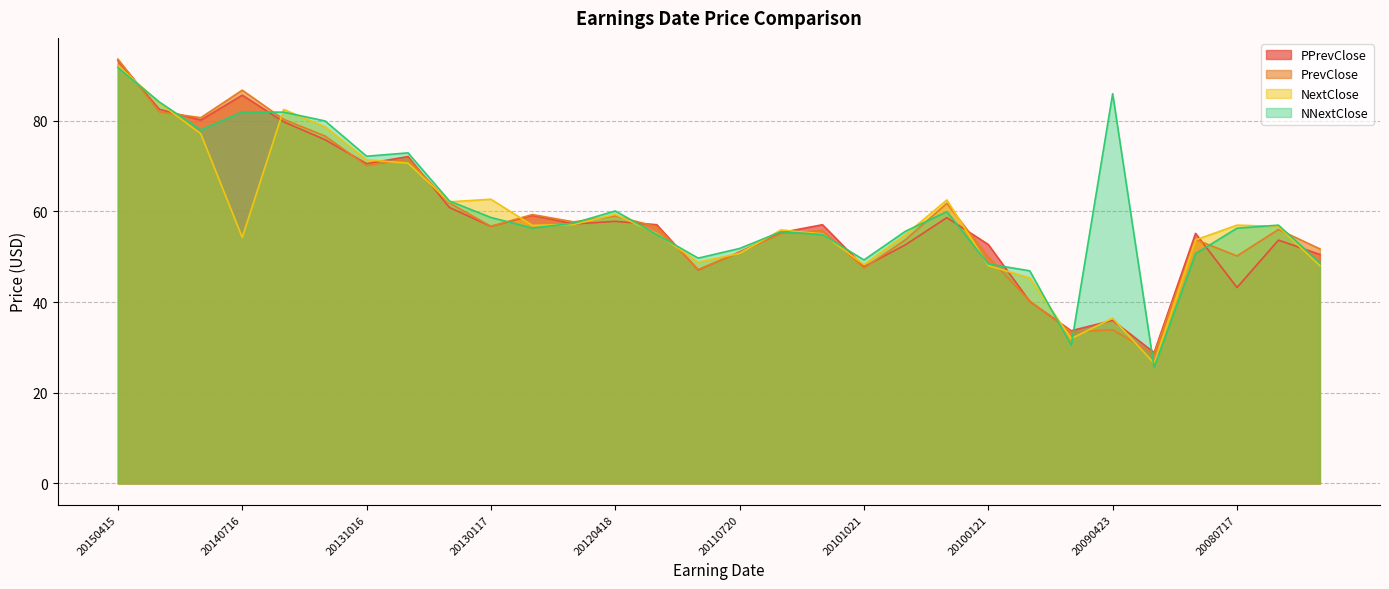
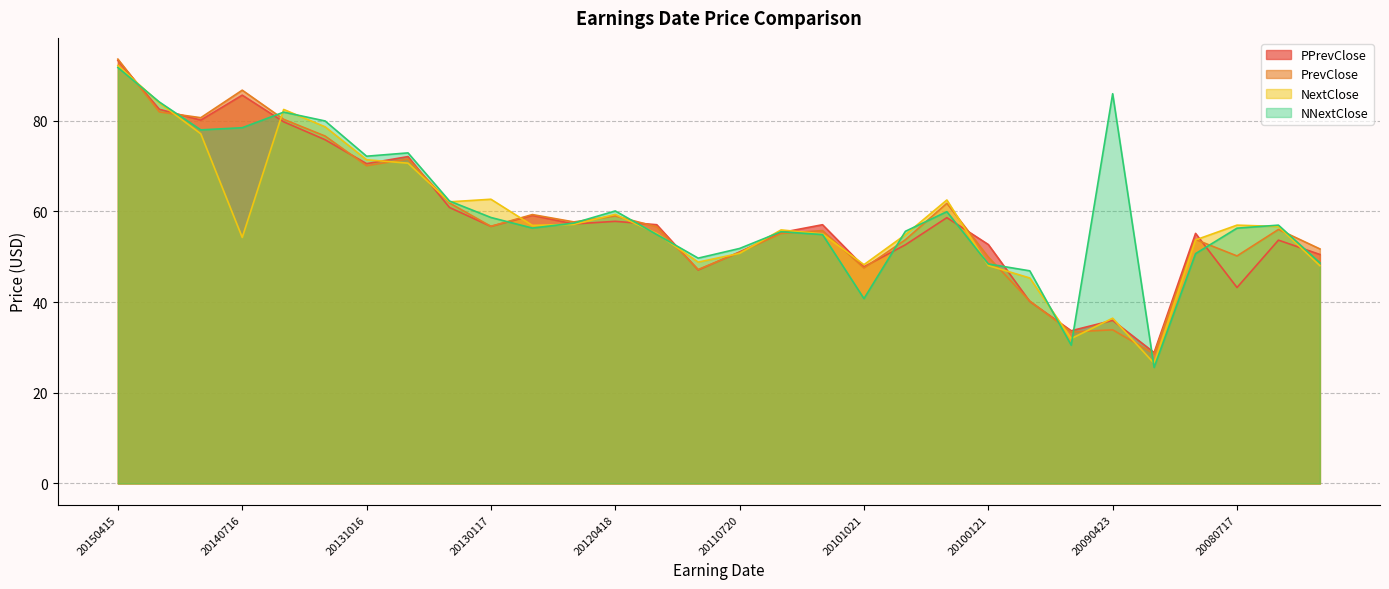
NNextClose, 20140716: 82 -> 78
NNextClose, 20101021: 49 -> 41
